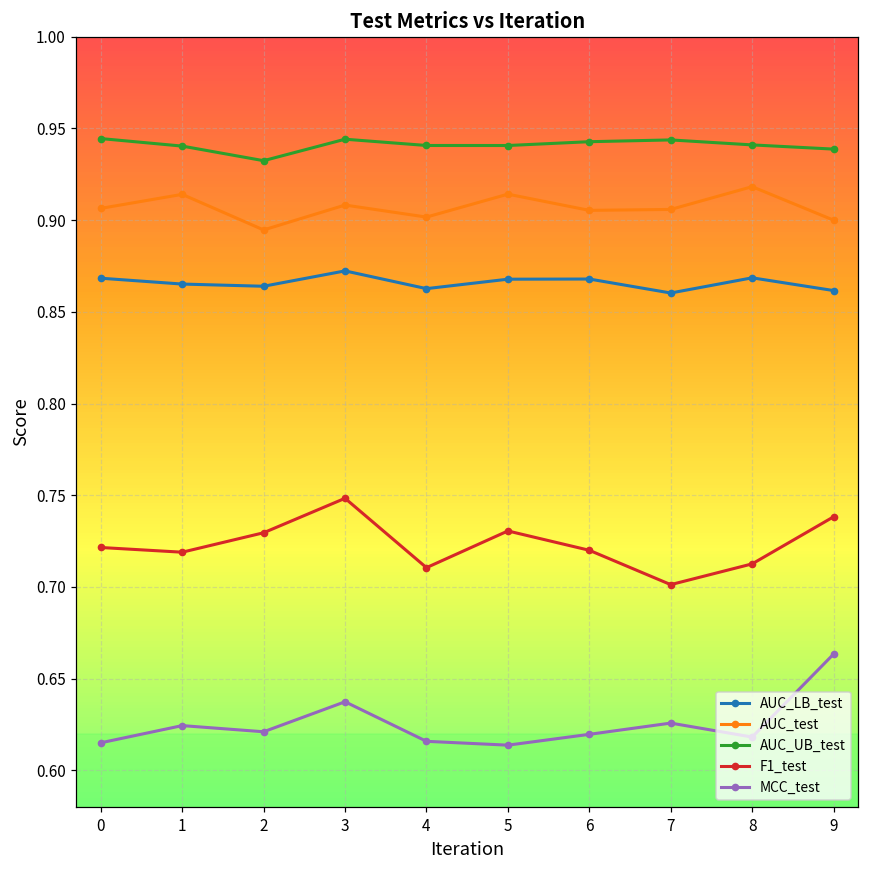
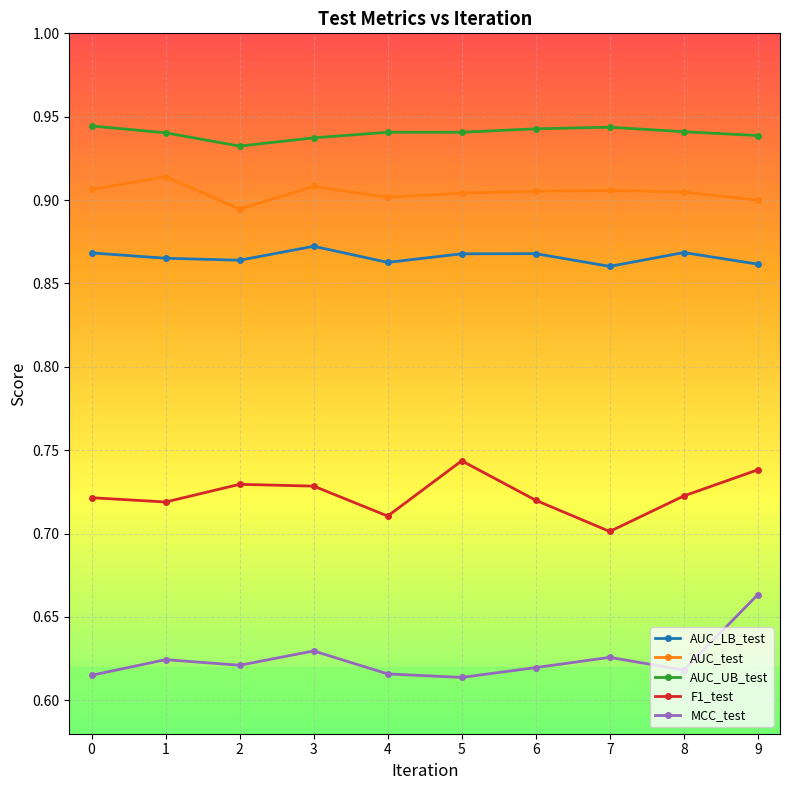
AUC_UB_test, 3: 0.944 -> 0.937
F1_test, 3: 0.748 -> 0.728
MCC_test, 3: 0.637 -> 0.630
AUC_test, 5: 0.914 -> 0.904
F1_test, 5: 0.731 -> 0.744
AUC_test, 8: 0.918 -> 0.905
F1_test, 8: 0.713 -> 0.723
